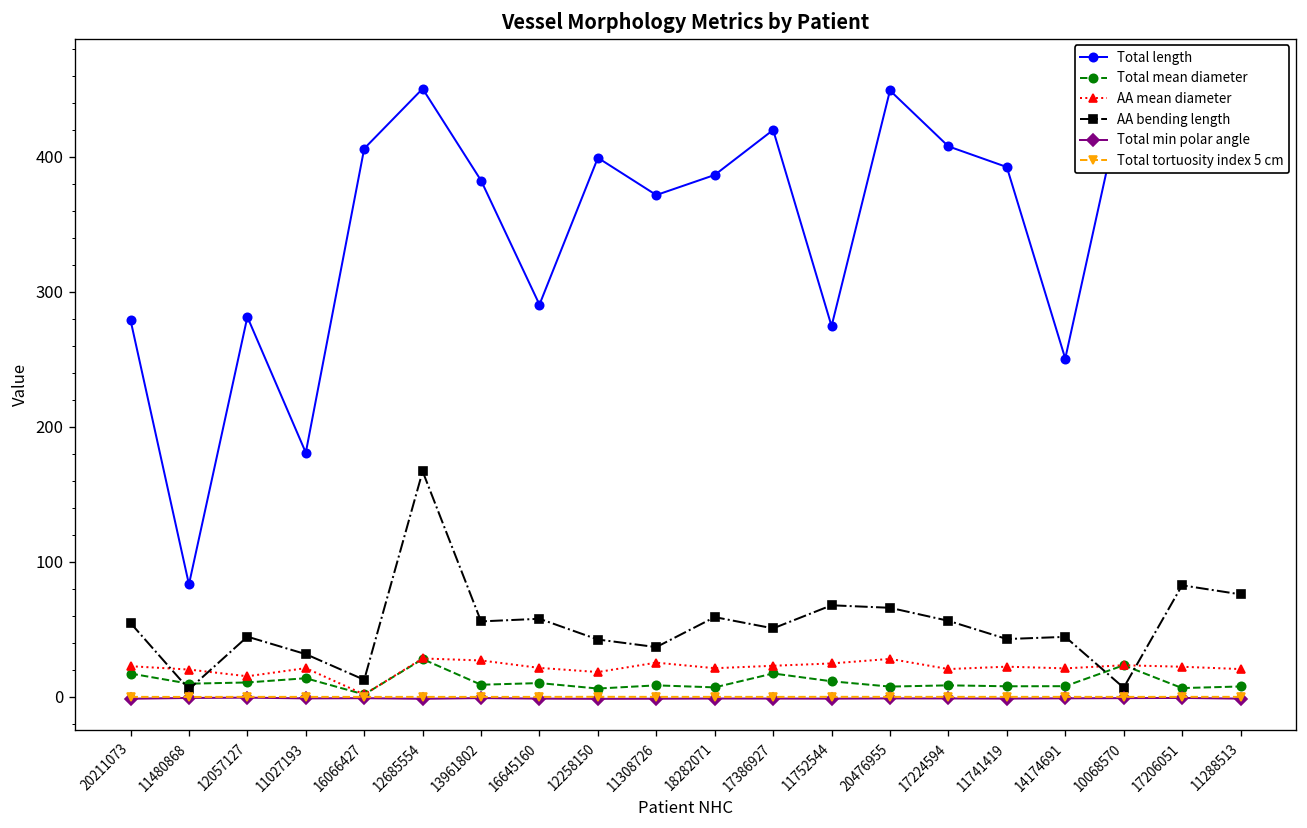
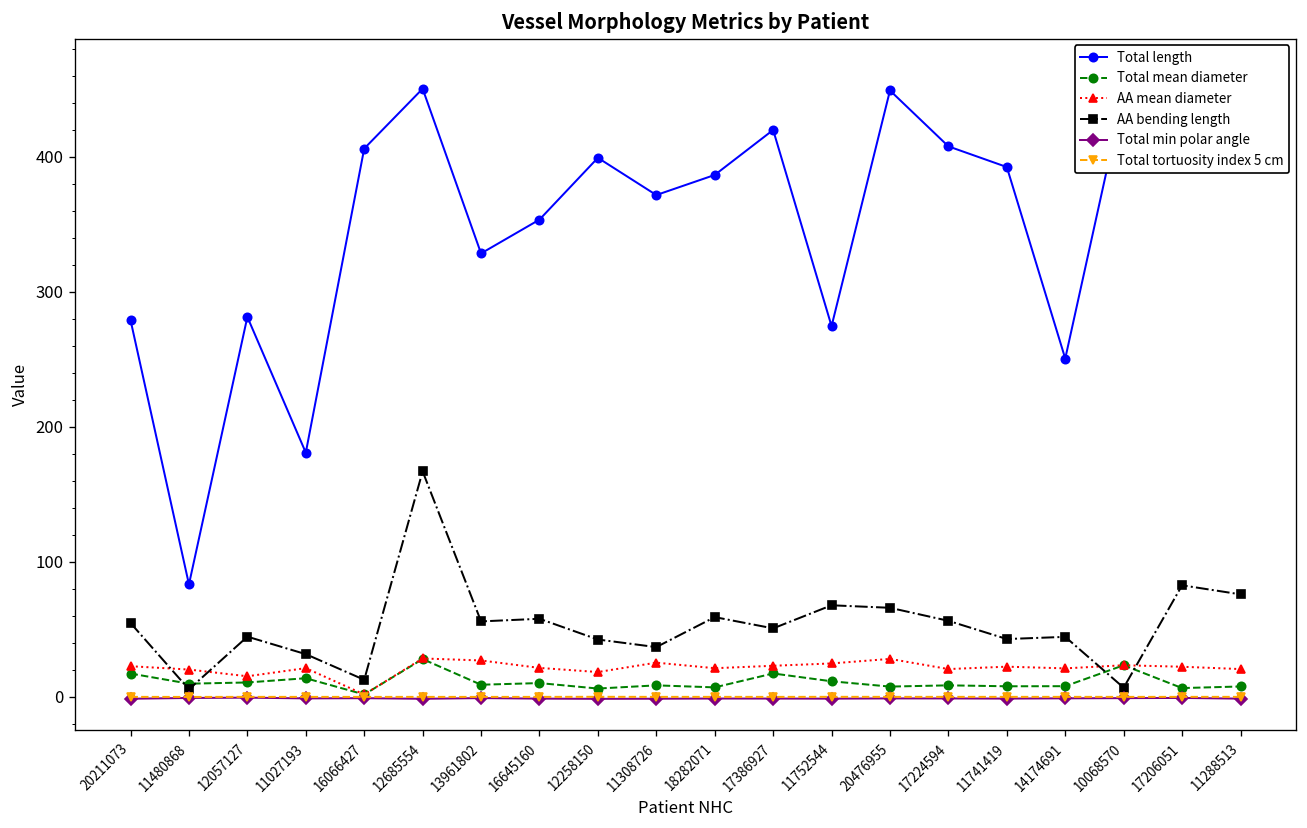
Total length, 13961802: 383 -> 329
Total length, 16645160: 291 -> 354
